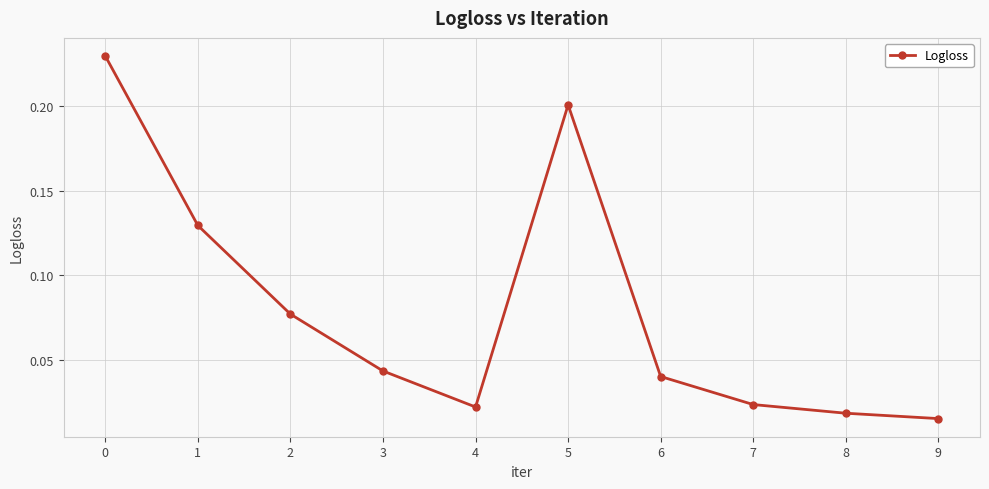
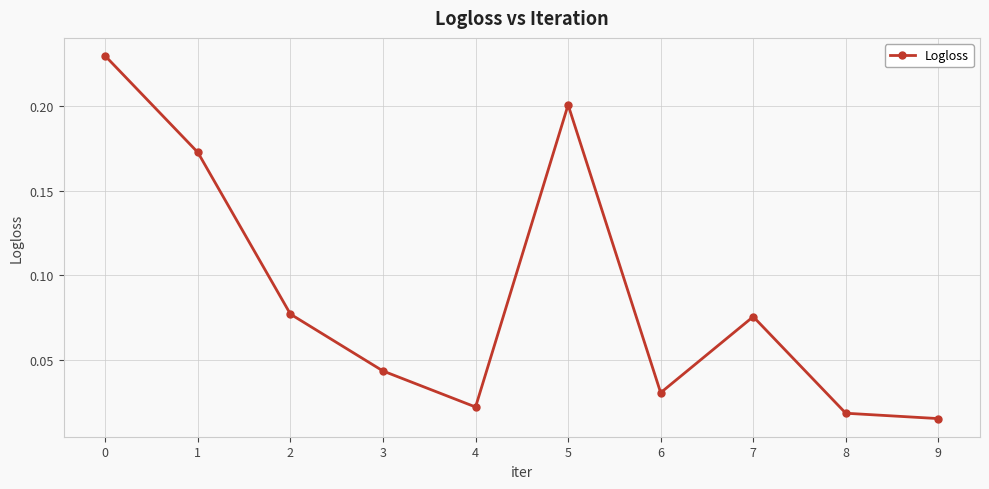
1: 0.129 -> 0.173
6: 0.040 -> 0.031
7: 0.024 -> 0.076
